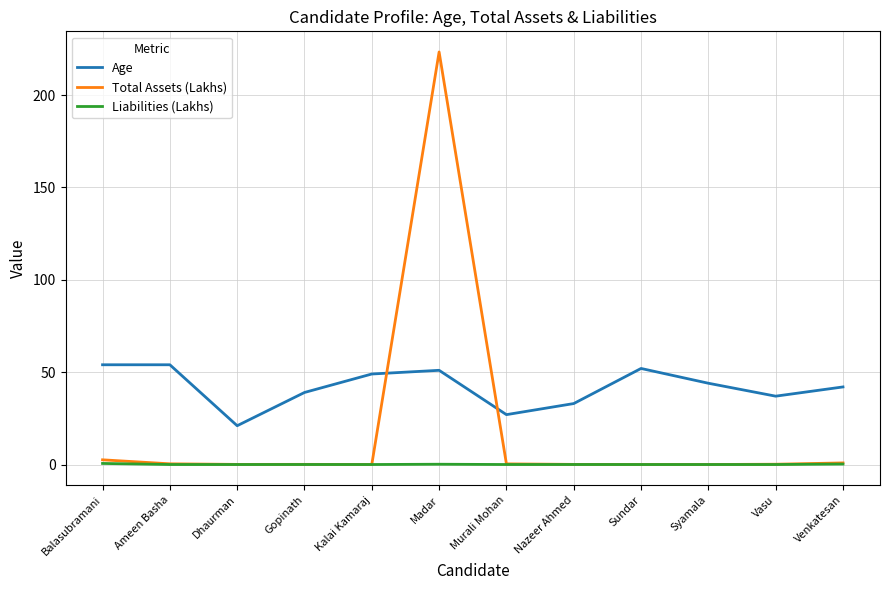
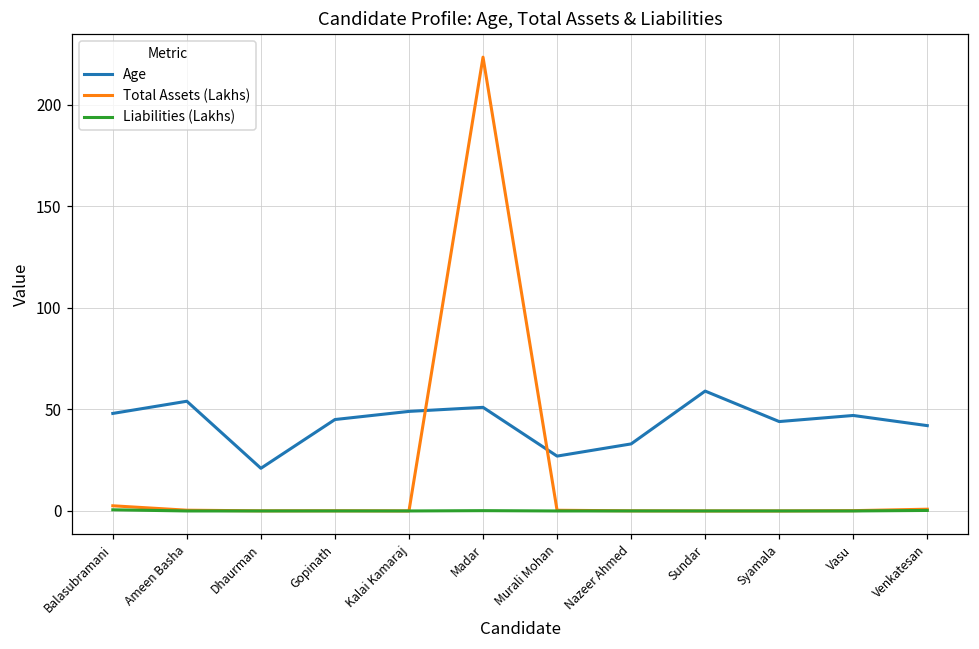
Age, Balasubramani: 54 -> 48
Age, Gopinath: 39 -> 45
Age, Sundar: 52 -> 59
Age, Vasu: 37 -> 47
